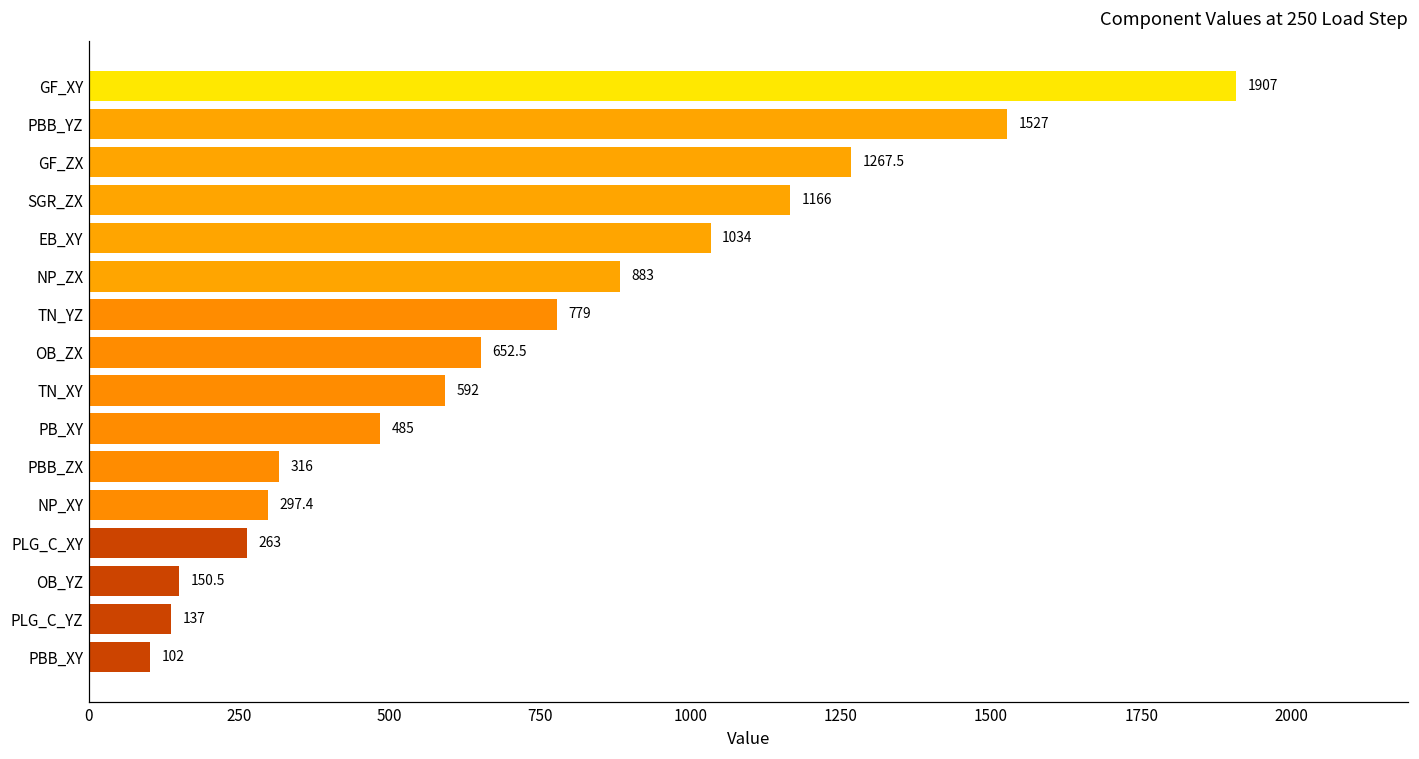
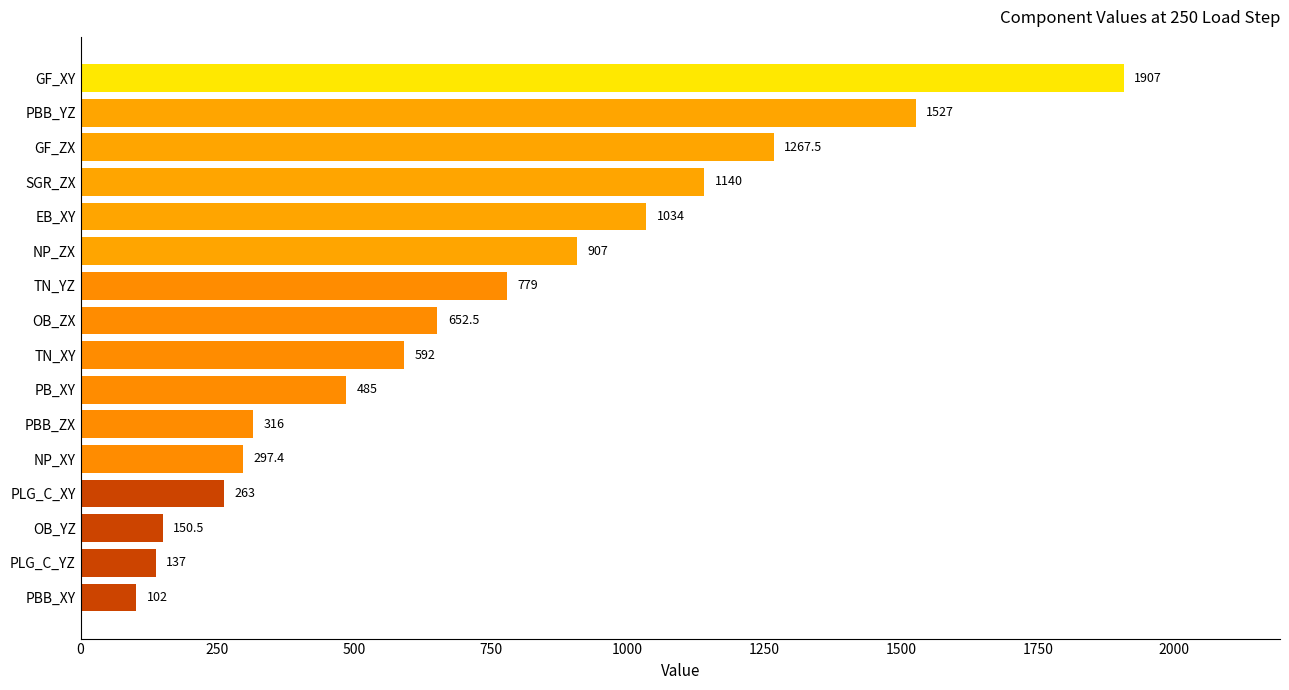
SGR_ZX: 1166 -> 1140
NP_ZX: 883 -> 907
